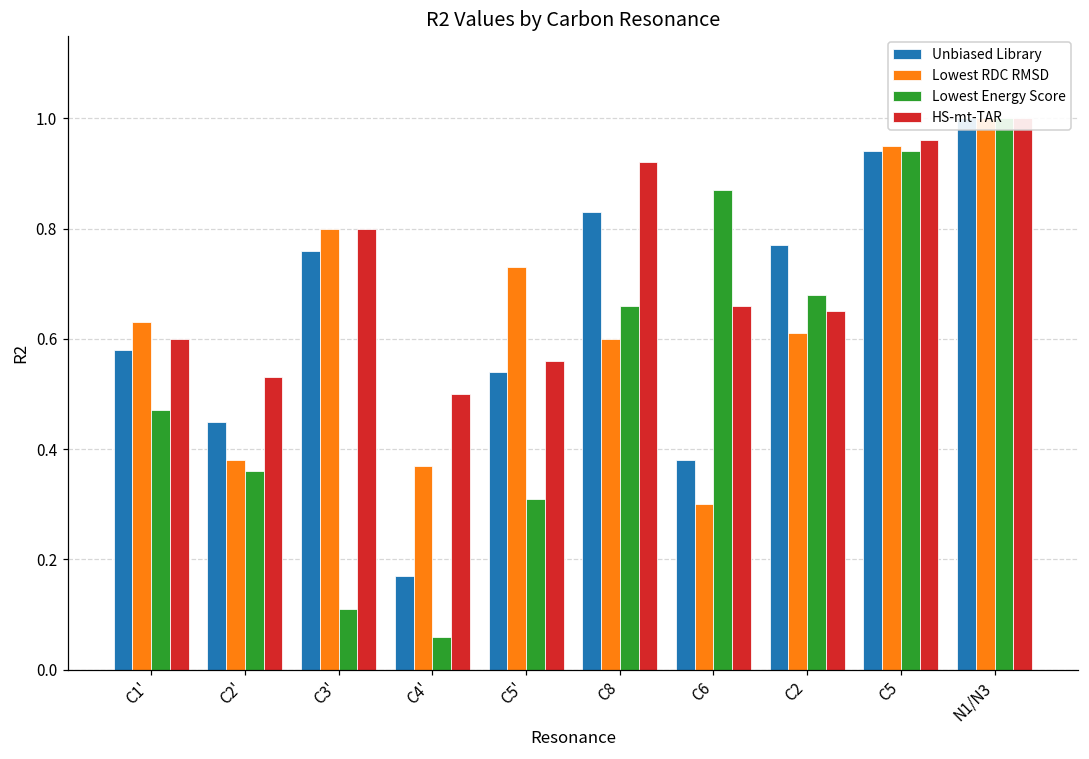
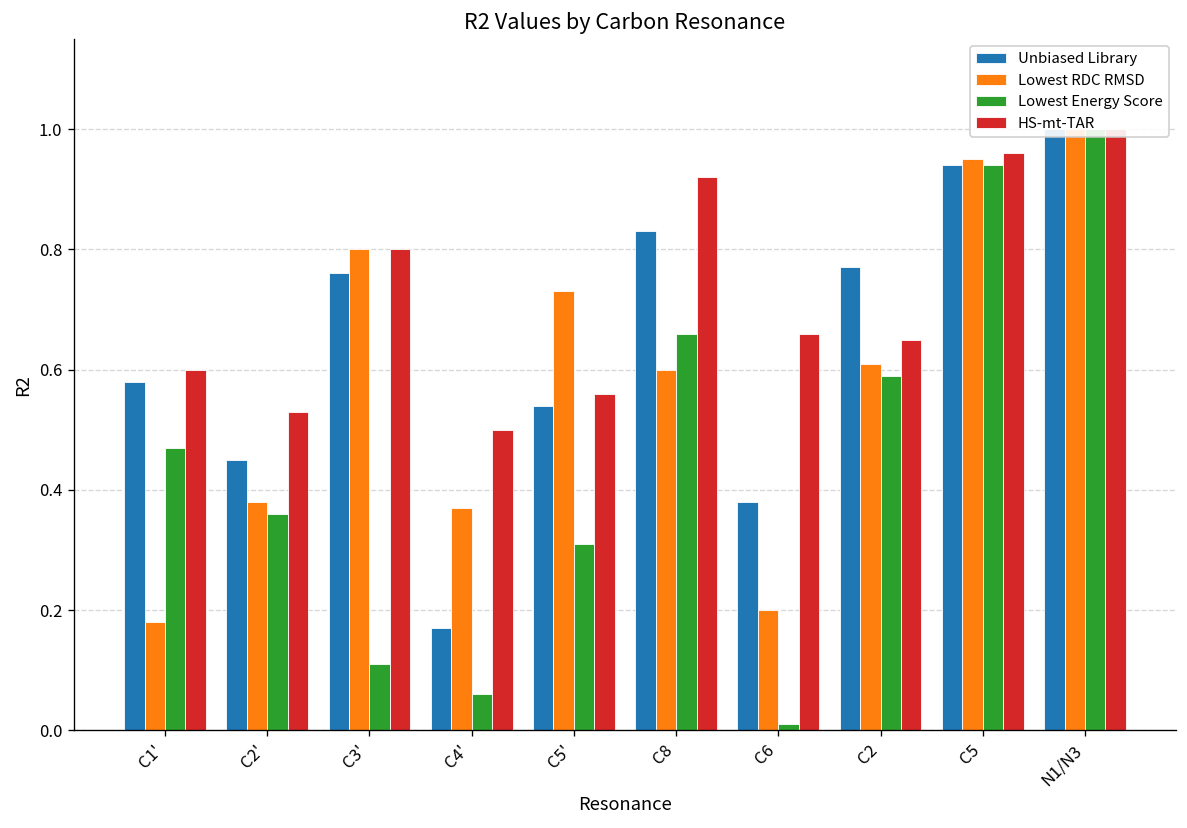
Lowest RDC RMSD, C1': 0.63 -> 0.18
Lowest RDC RMSD, C6: 0.3 -> 0.2
Lowest Energy Score, C6: 0.87 -> 0.01
Lowest Energy Score, C2: 0.68 -> 0.59
